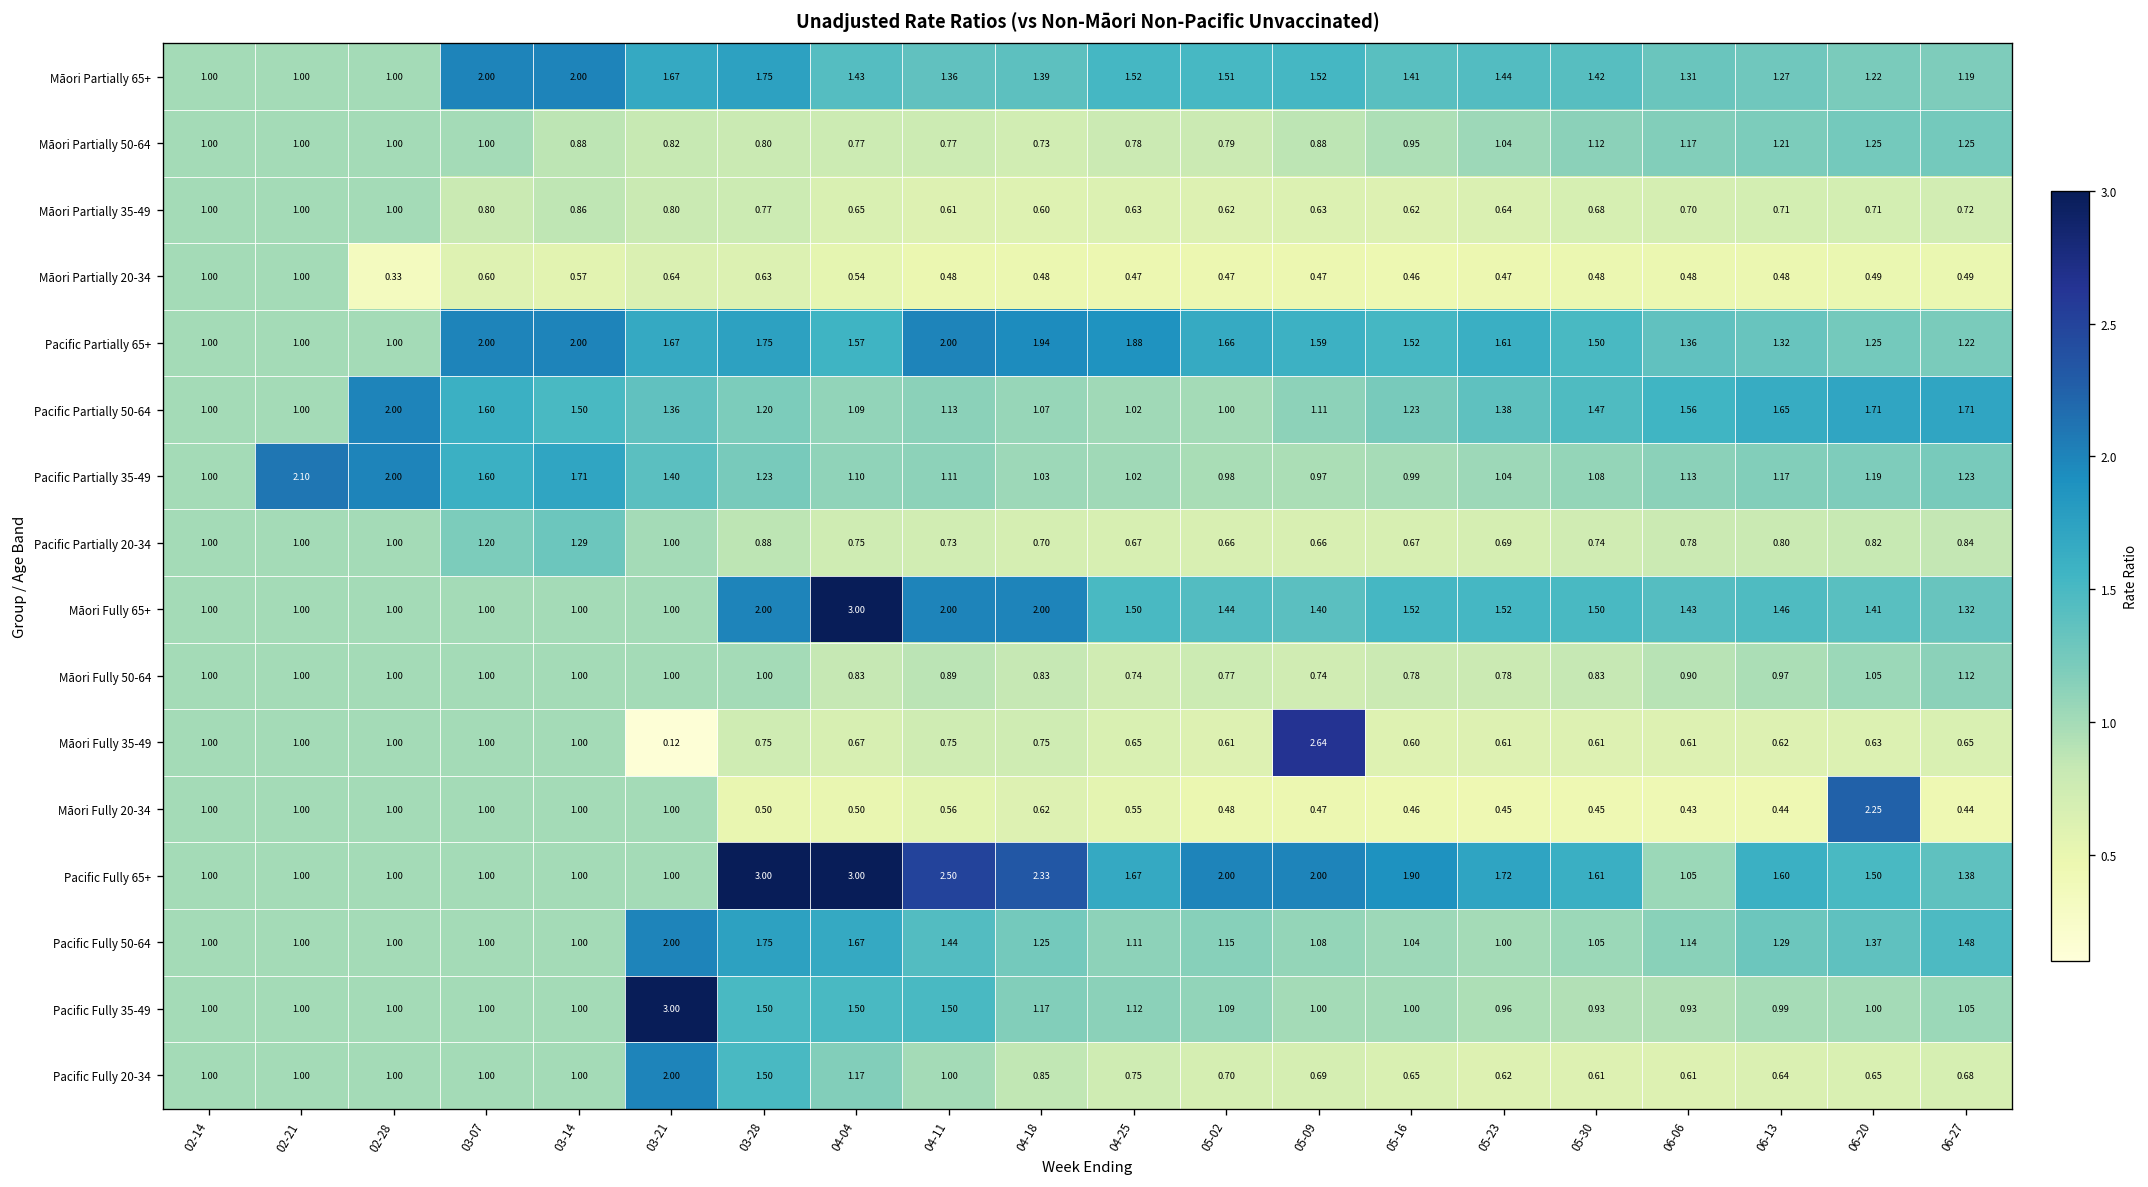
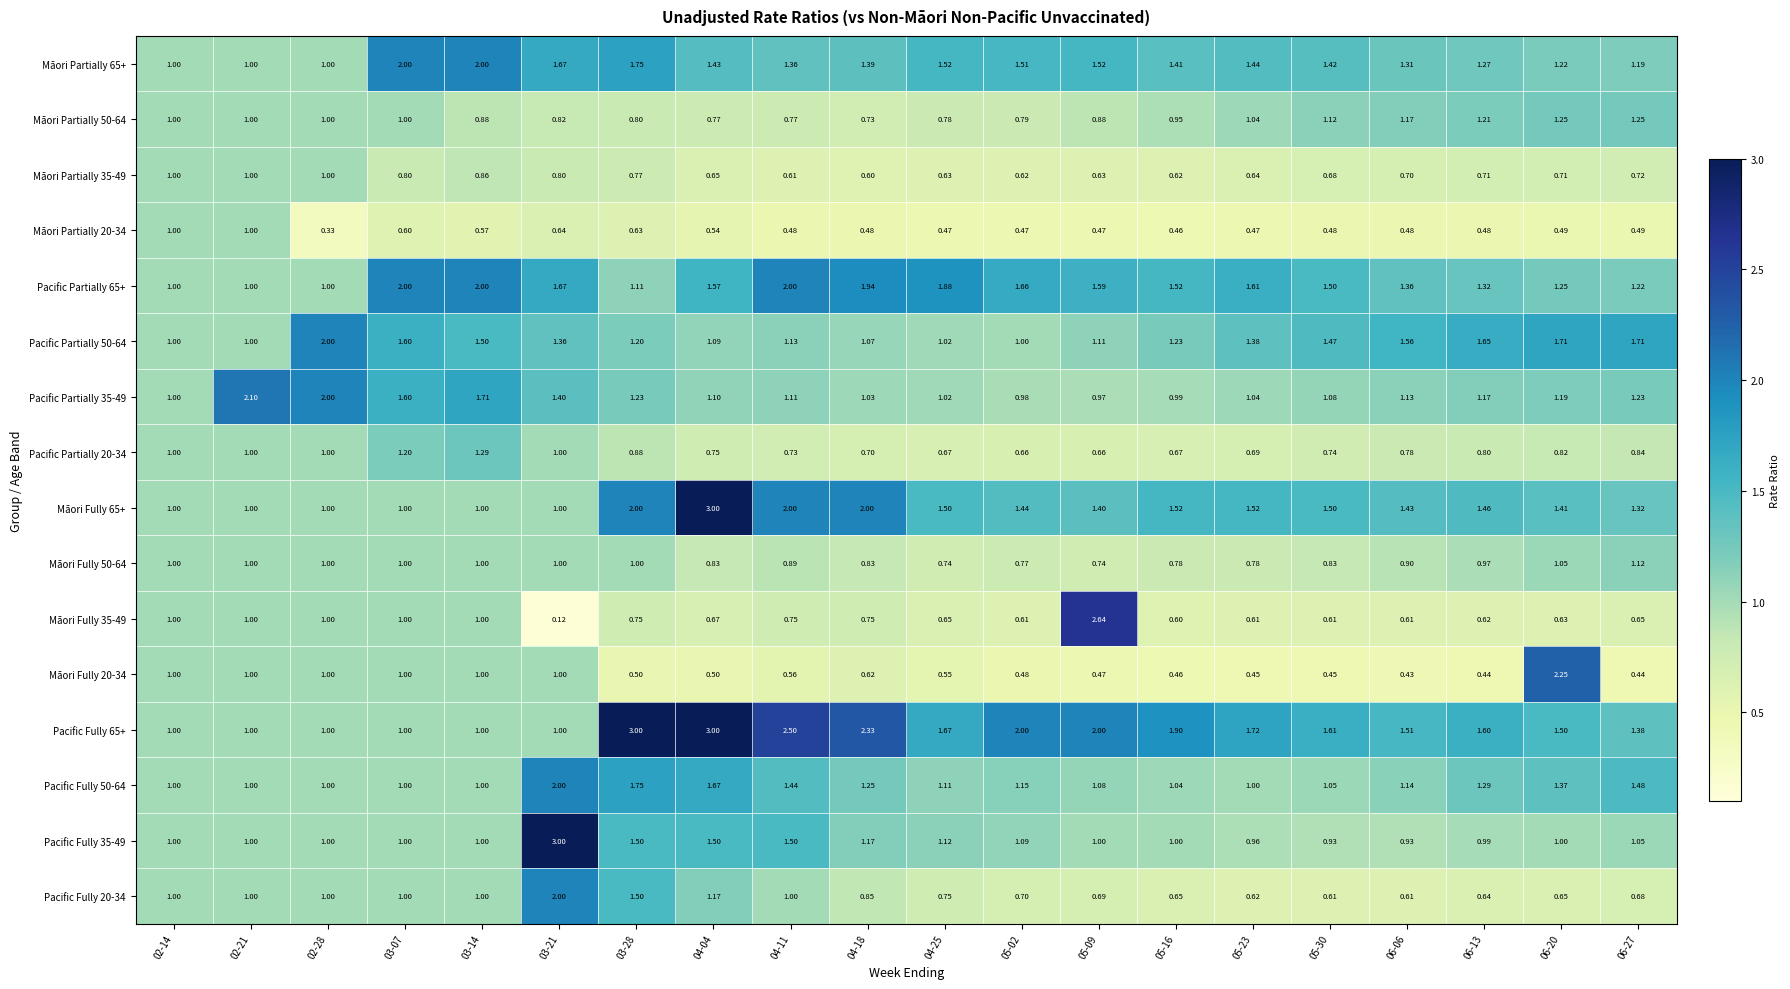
Pacific Partially 65+, 03-28: 1.75 -> 1.11
Pacific Fully 65+, 06-06: 1.05 -> 1.51
